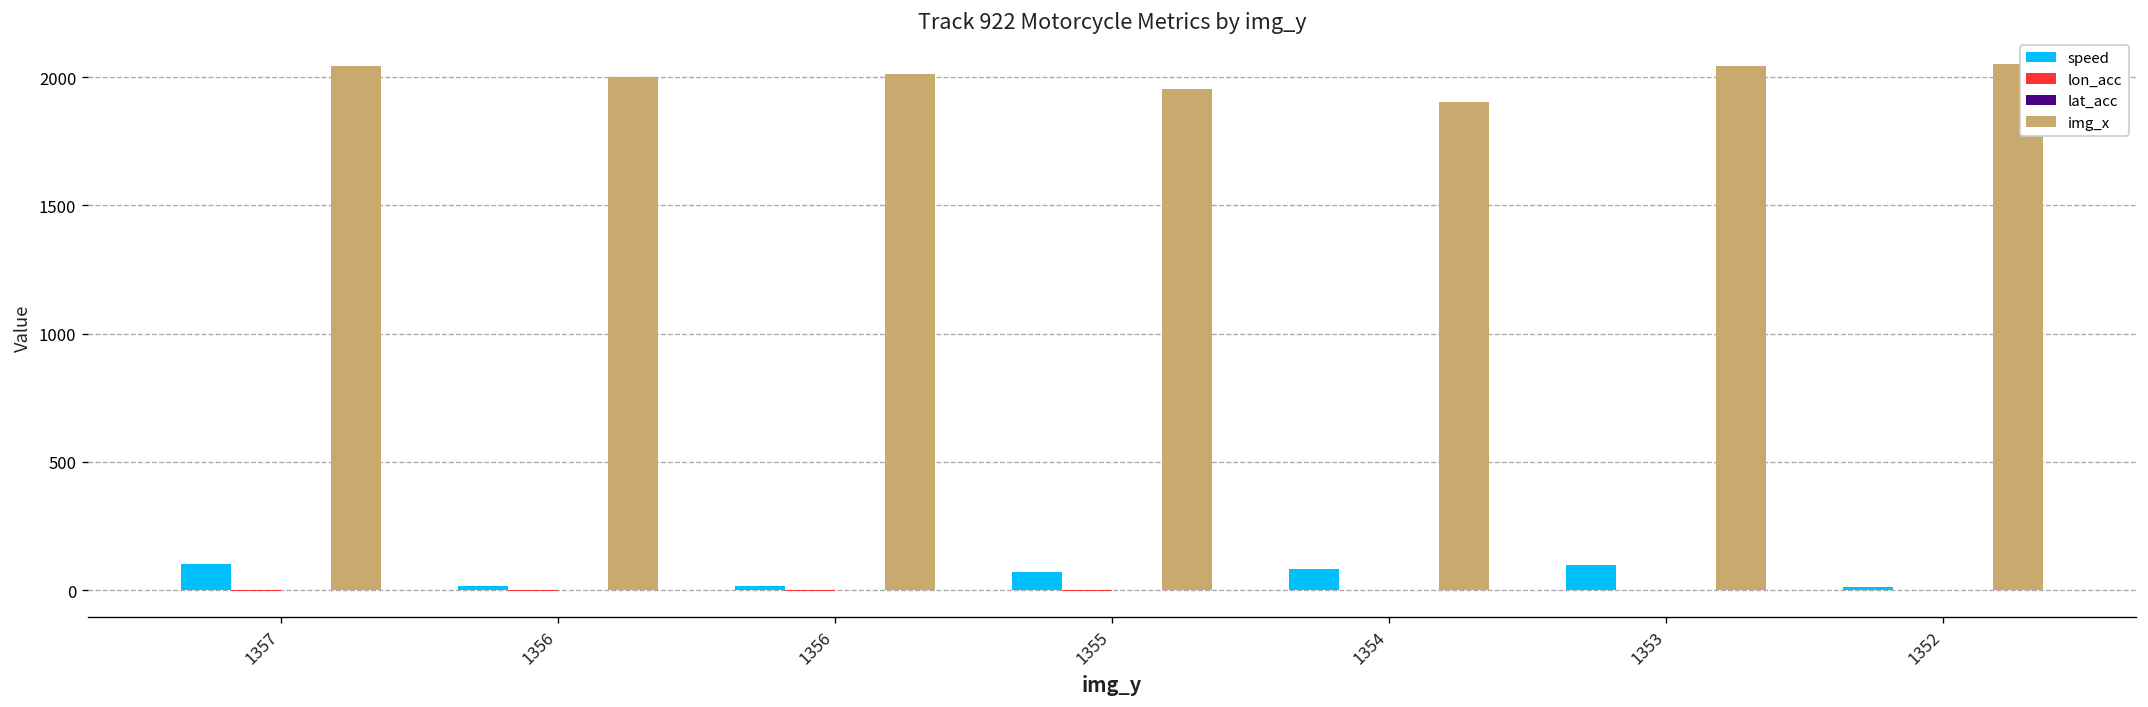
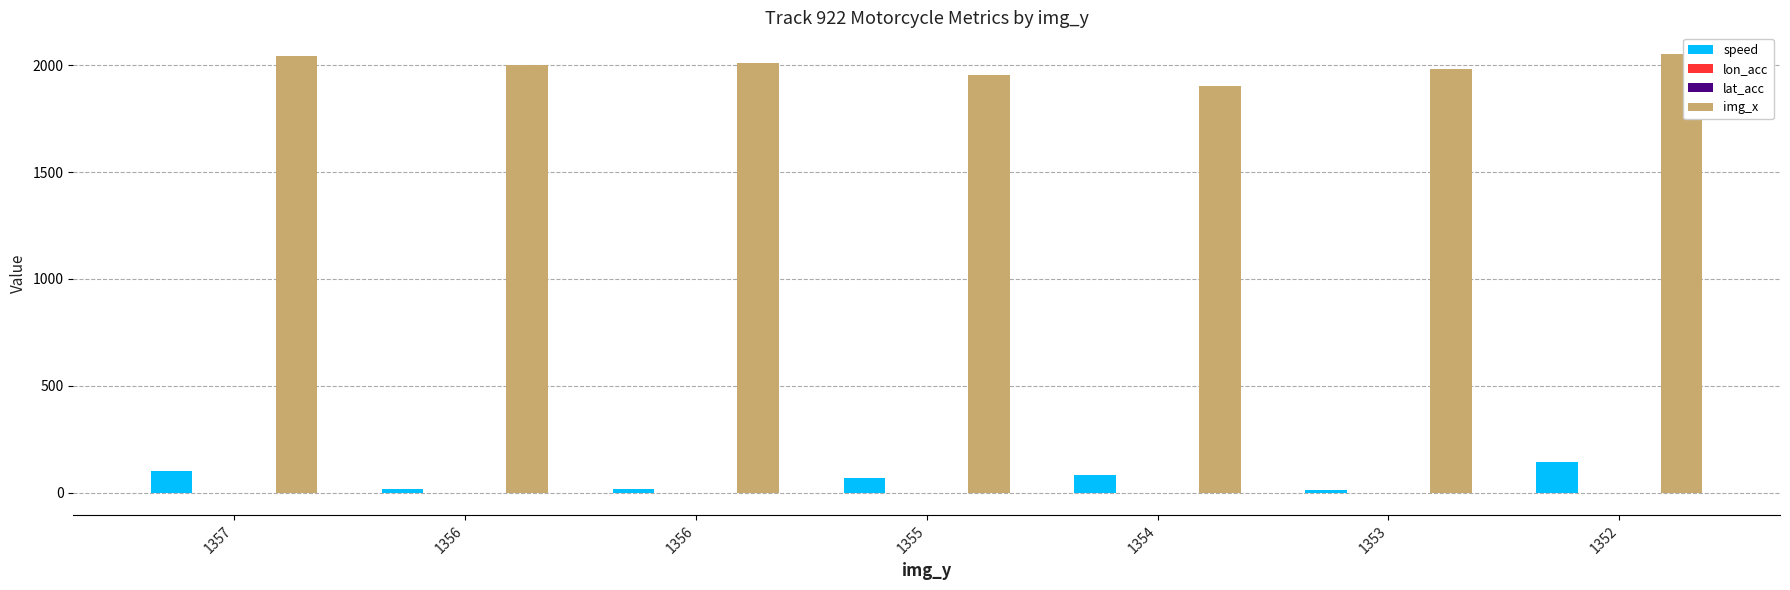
speed, 1353: 100 -> 10
img_x, 1353: 2040 -> 1980
speed, 1352: 10 -> 140
